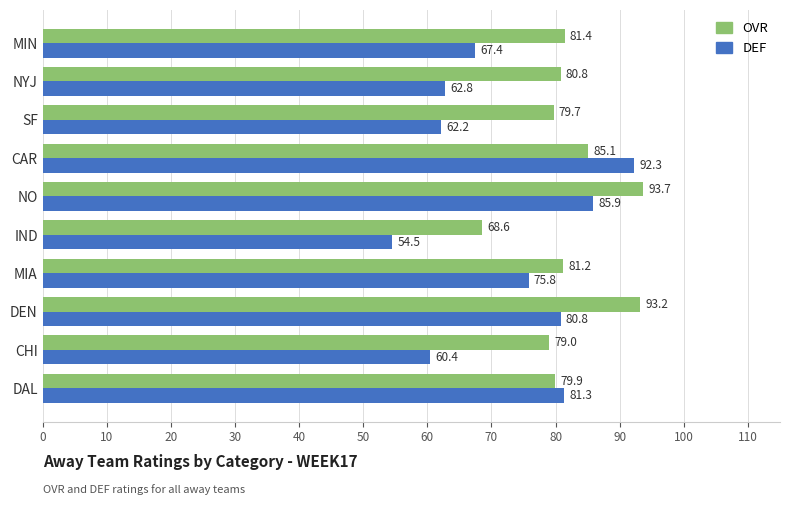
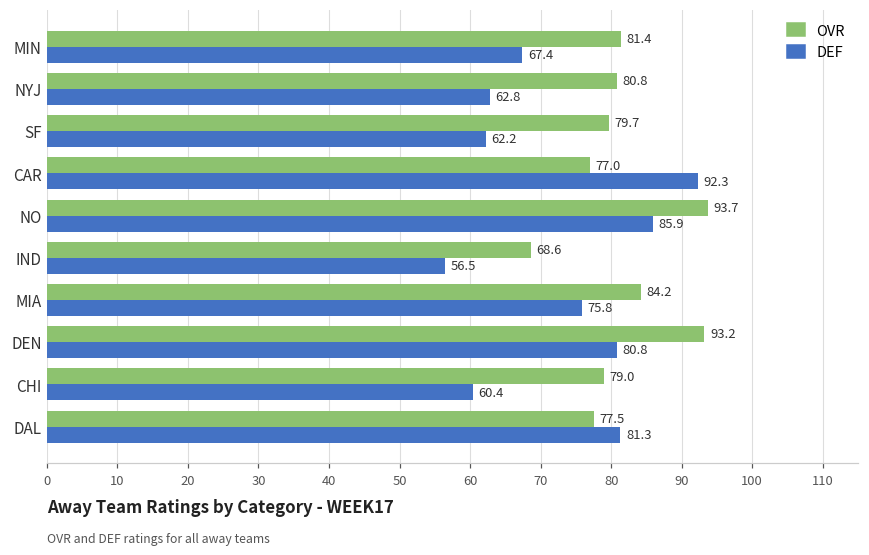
OVR, CAR: 85.1 -> 77.0
DEF, IND: 54.5 -> 56.5
OVR, MIA: 81.2 -> 84.2
OVR, DAL: 79.9 -> 77.5
